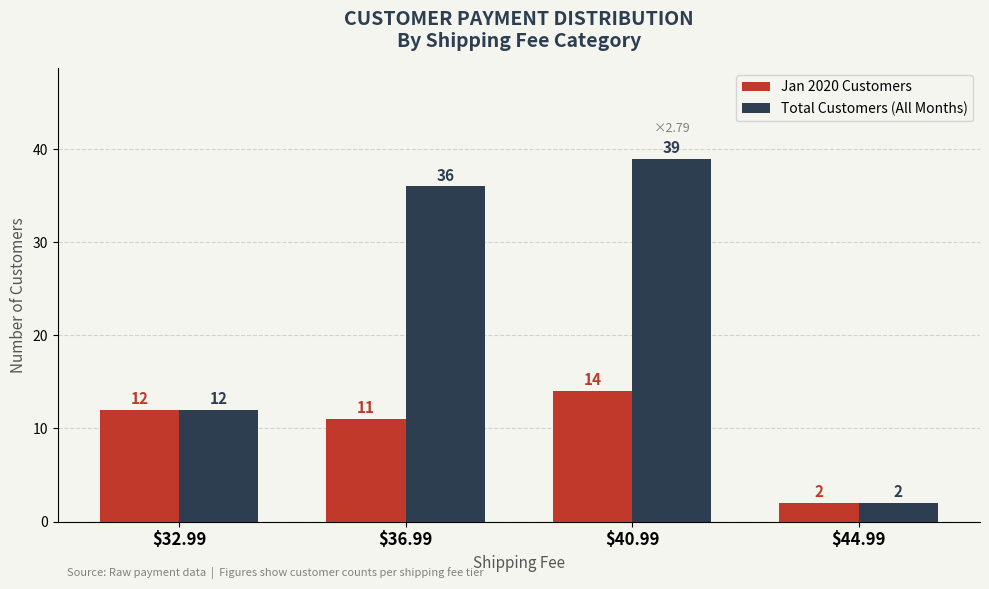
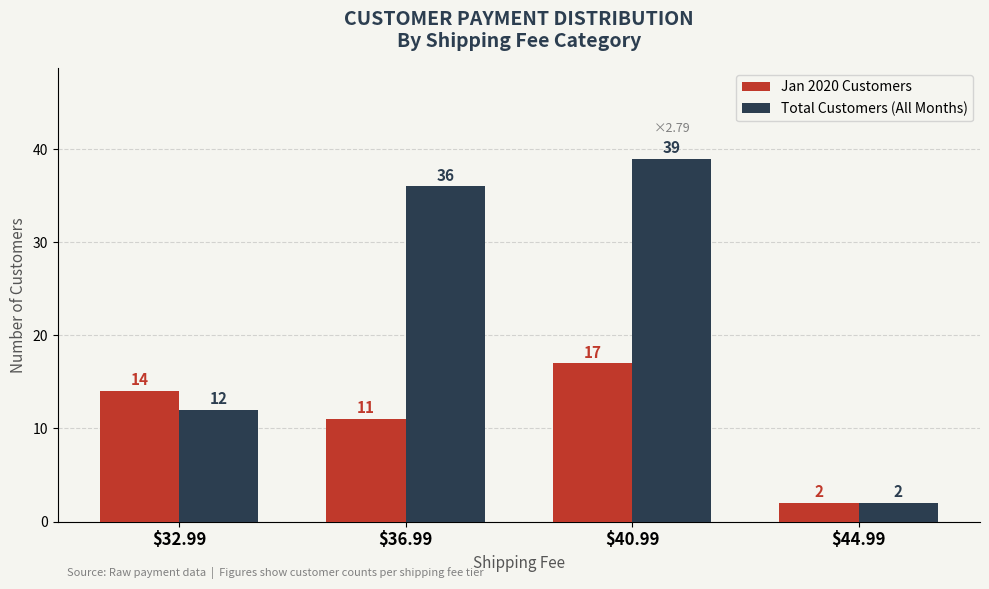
Jan 2020 Customers, $32.99: 12 -> 14
Jan 2020 Customers, $40.99: 14 -> 17
